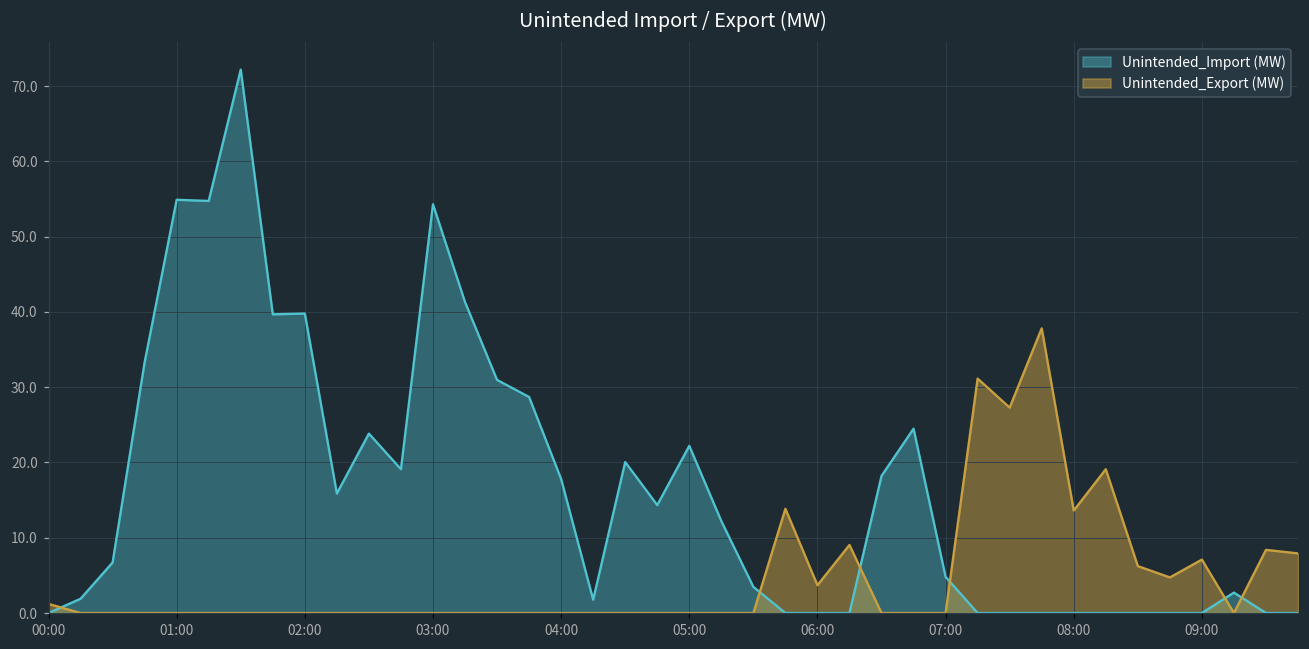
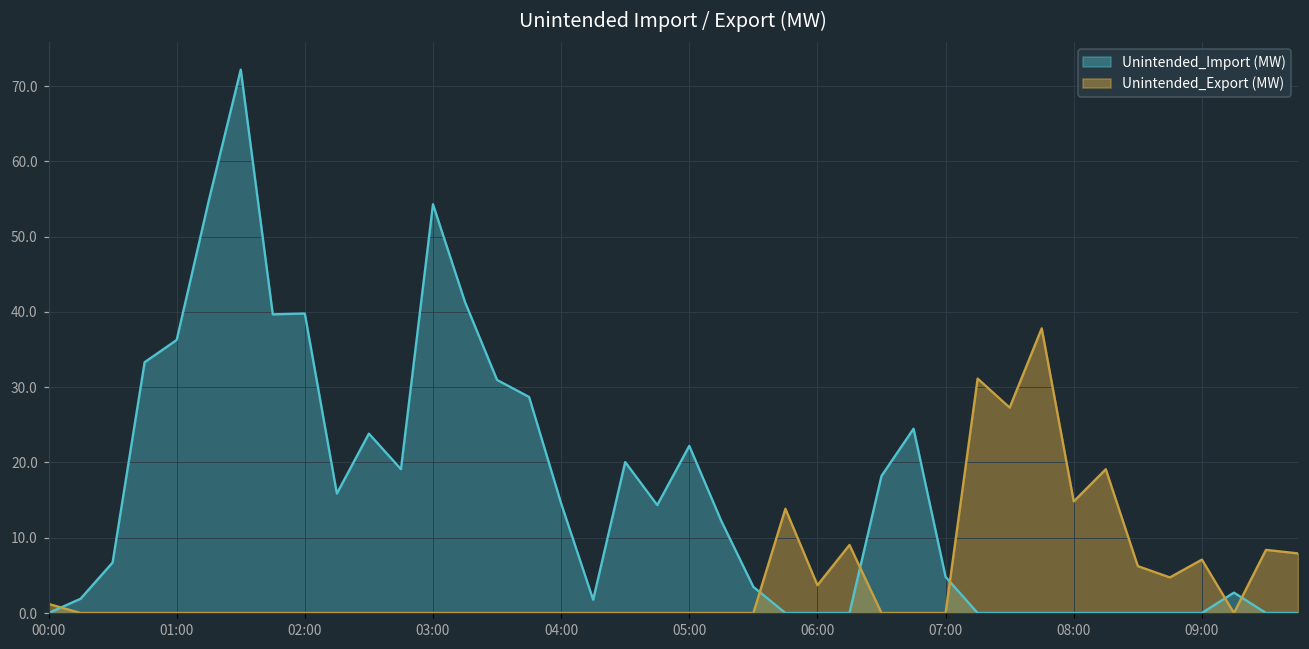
Unintended_Import (MW), 01:00: 55 -> 36
Unintended_Import (MW), 04:00: 18 -> 15
Unintended_Export (MW), 08:00: 14 -> 15
